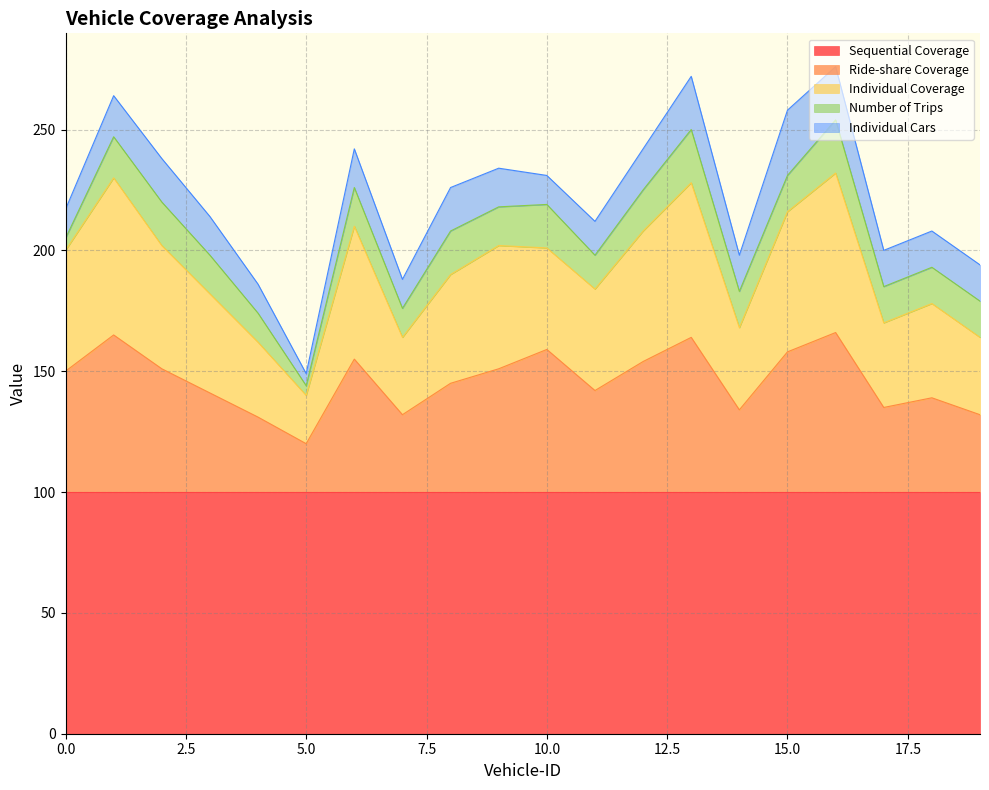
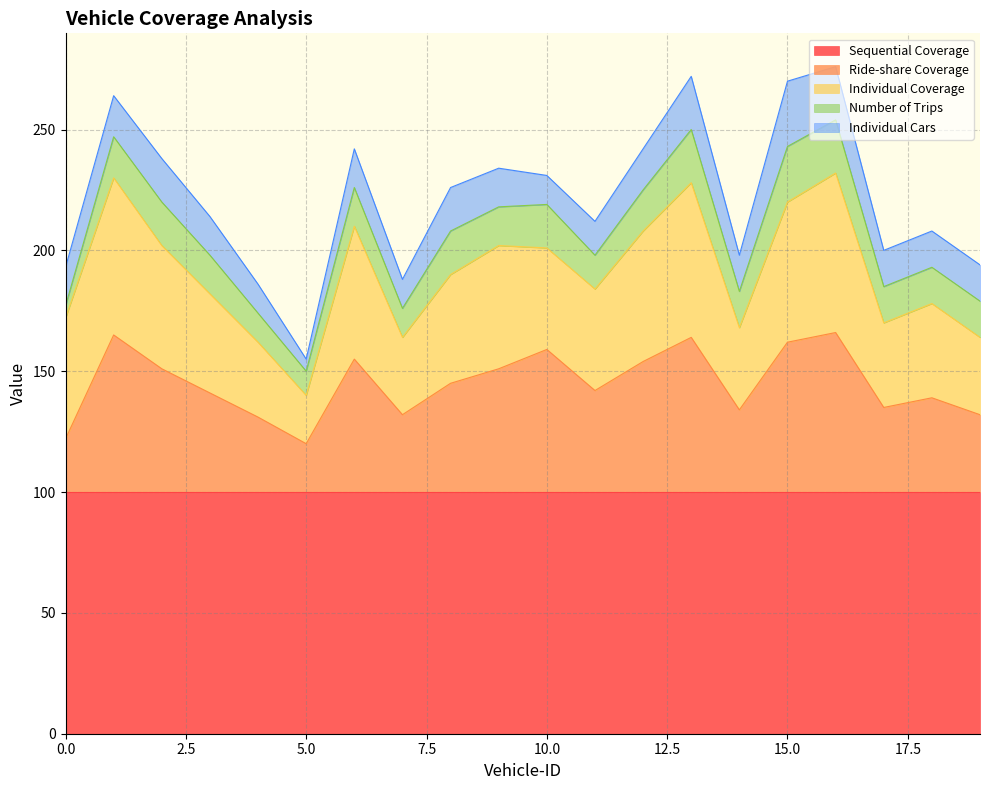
Ride-share Coverage, 0.0: 150 -> 122
Individual Cars, 0.0: 12 -> 16
Number of Trips, 5.0: 4 -> 10
Ride-share Coverage, 15.0: 158 -> 162
Number of Trips, 15.0: 15 -> 23
